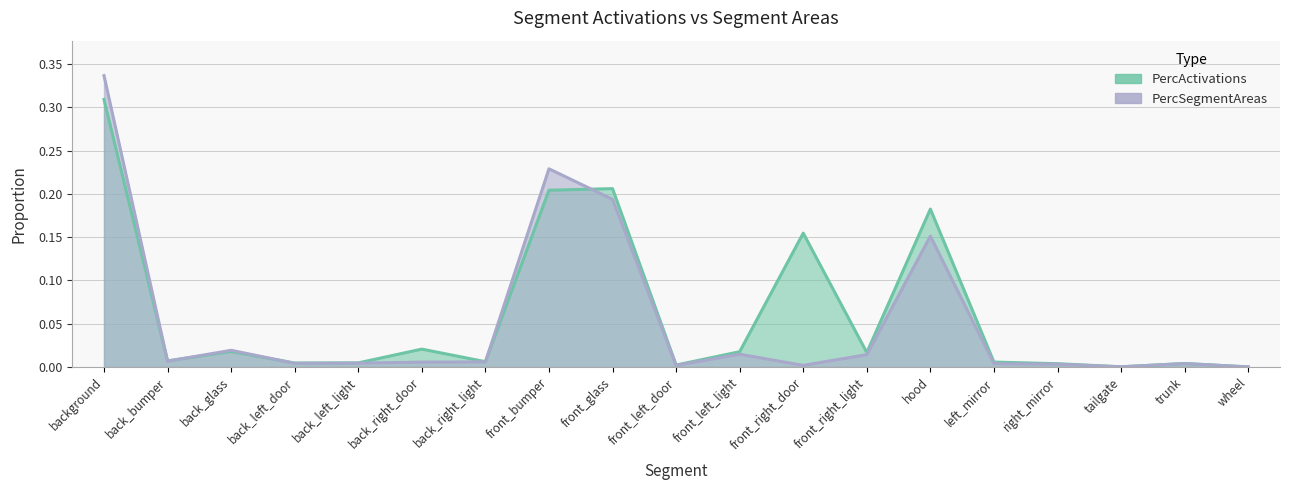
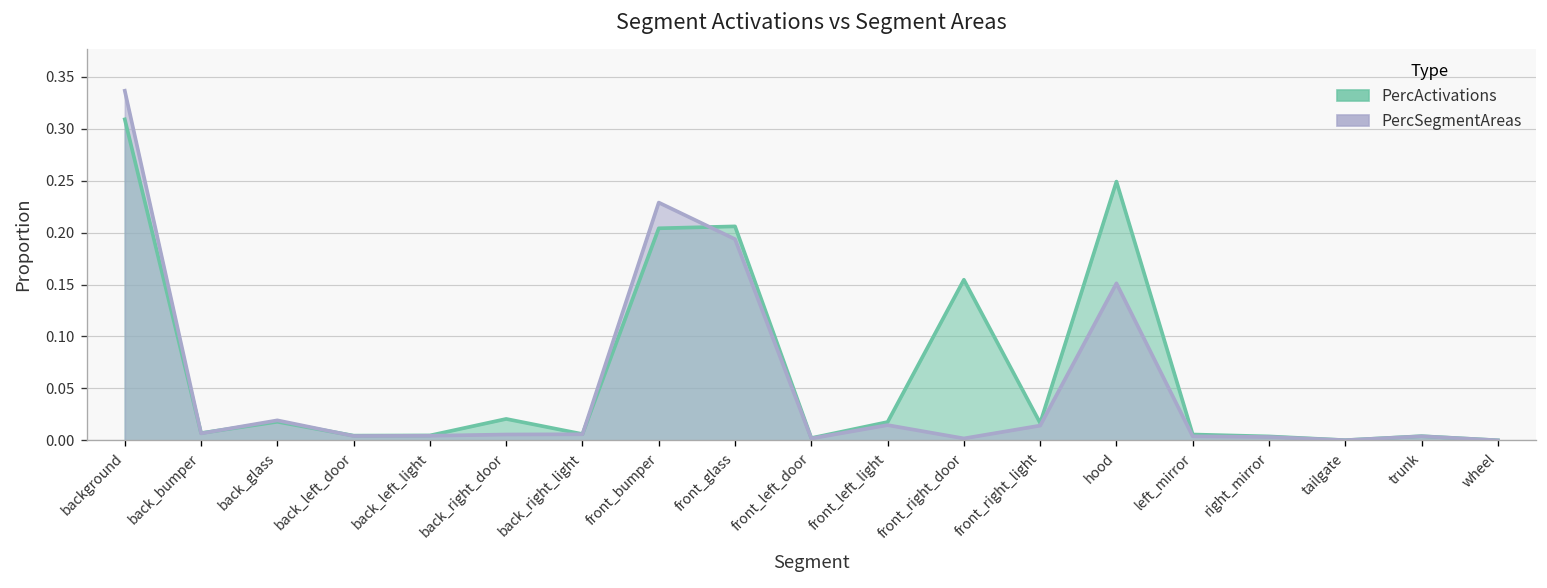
PercActivations, hood: 0.18 -> 0.25
